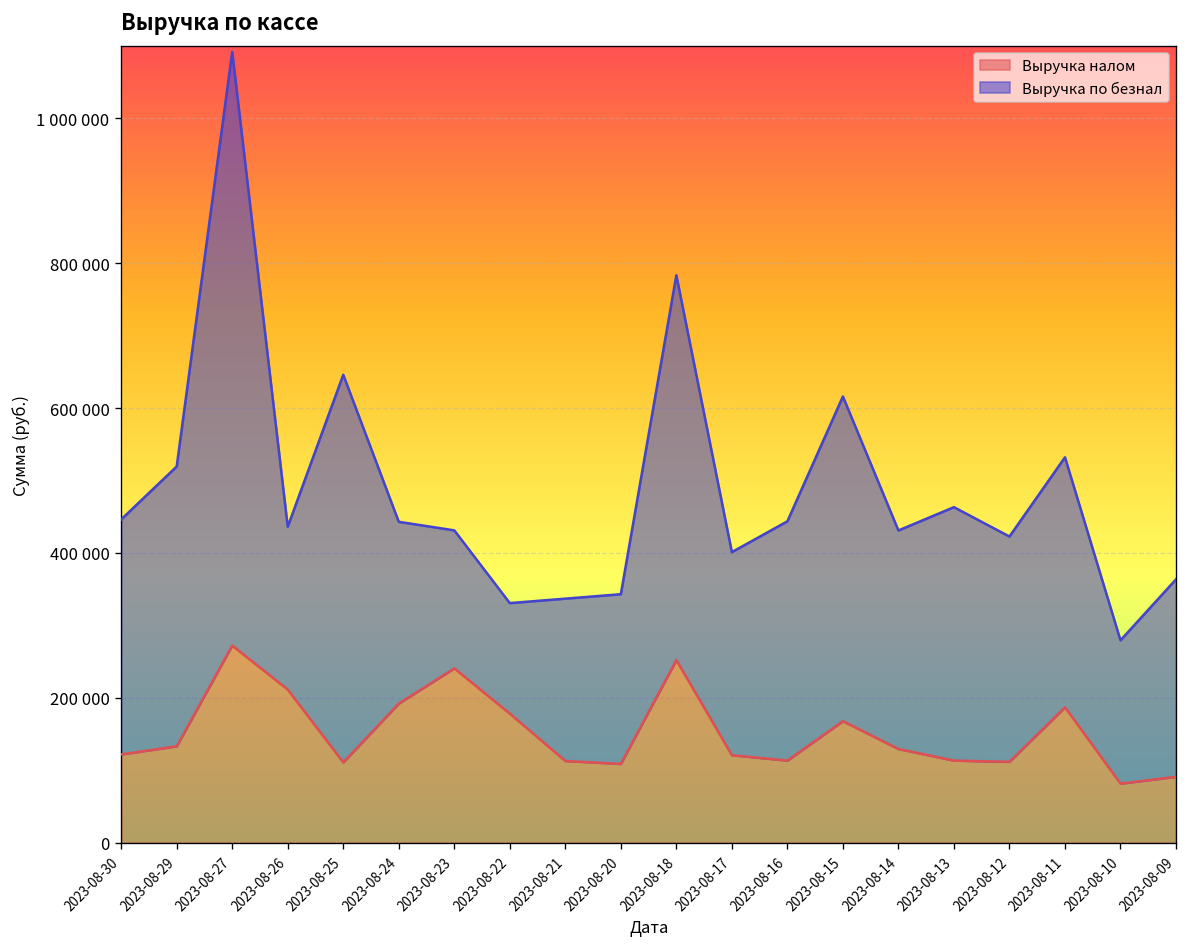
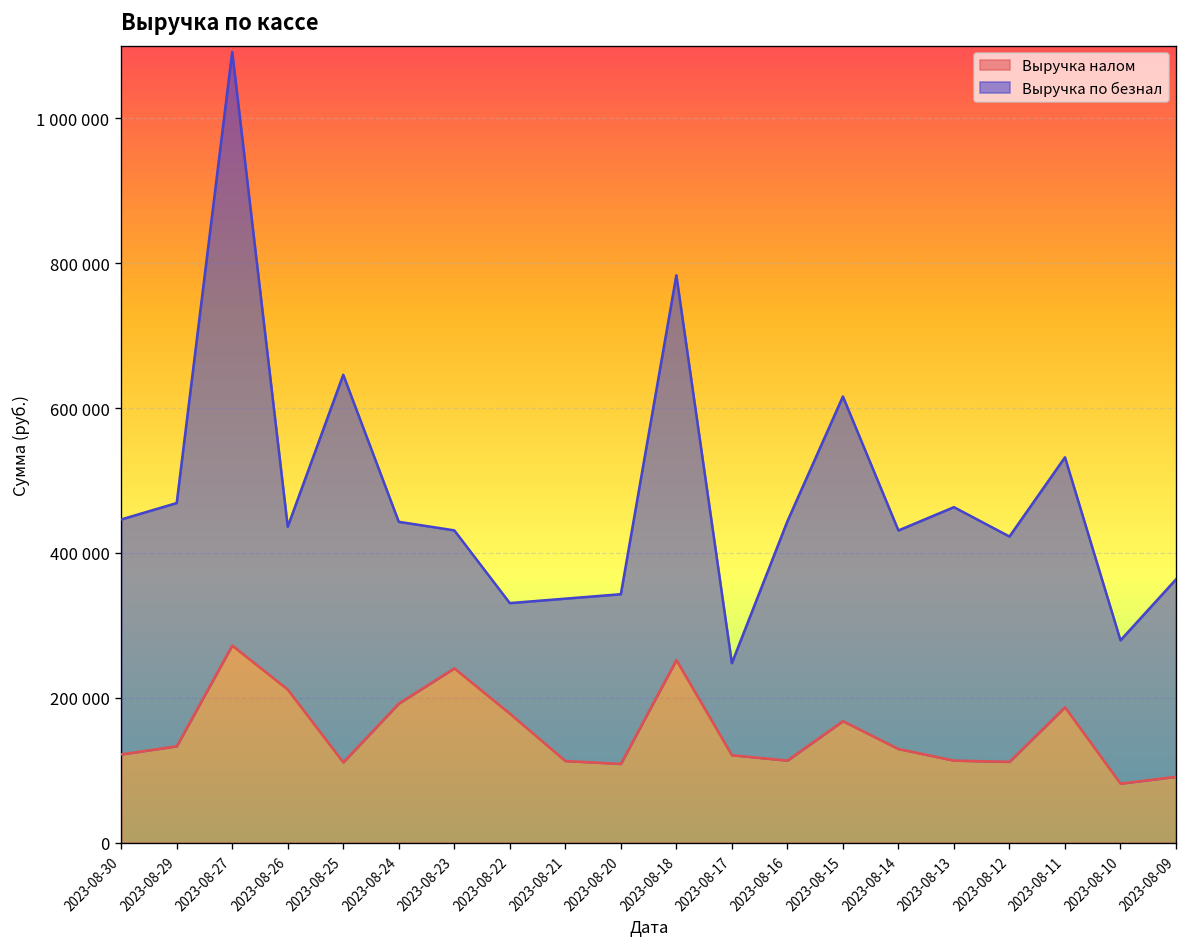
Выручка по безнал, 2023-08-29: 390000 -> 340000
Выручка по безнал, 2023-08-17: 280000 -> 130000
